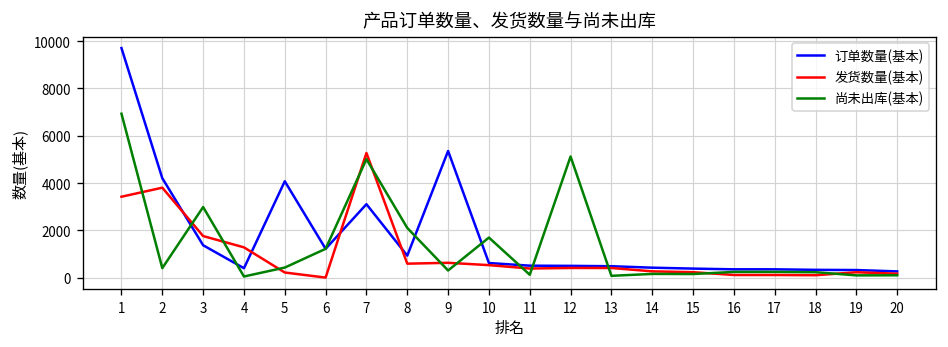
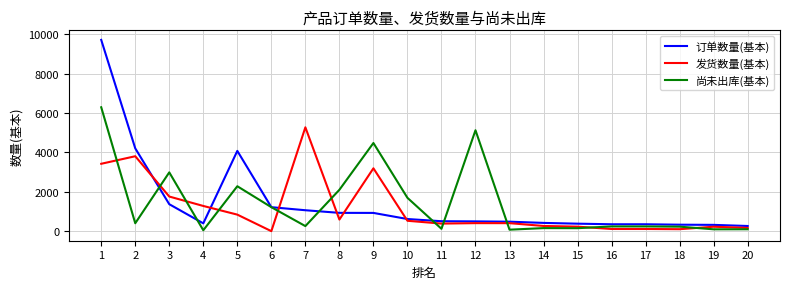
尚未出库(基本), 1: 6900 -> 6300
发货数量(基本), 5: 200 -> 800
尚未出库(基本), 5: 400 -> 2300
订单数量(基本), 7: 3100 -> 1100
尚未出库(基本), 7: 5000 -> 300
订单数量(基本), 9: 5400 -> 900
发货数量(基本), 9: 600 -> 3200
尚未出库(基本), 9: 300 -> 4500
